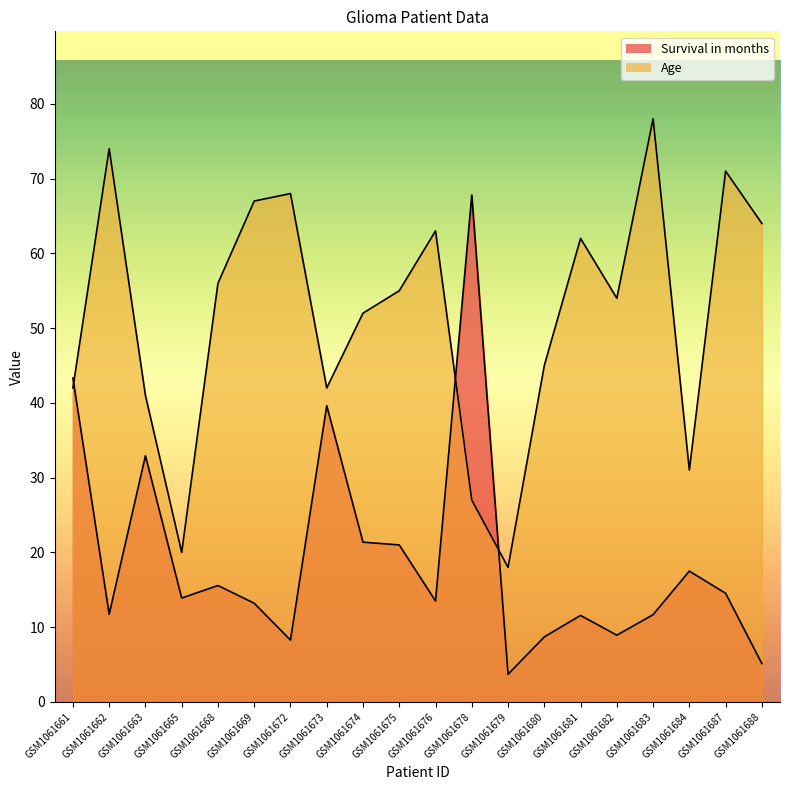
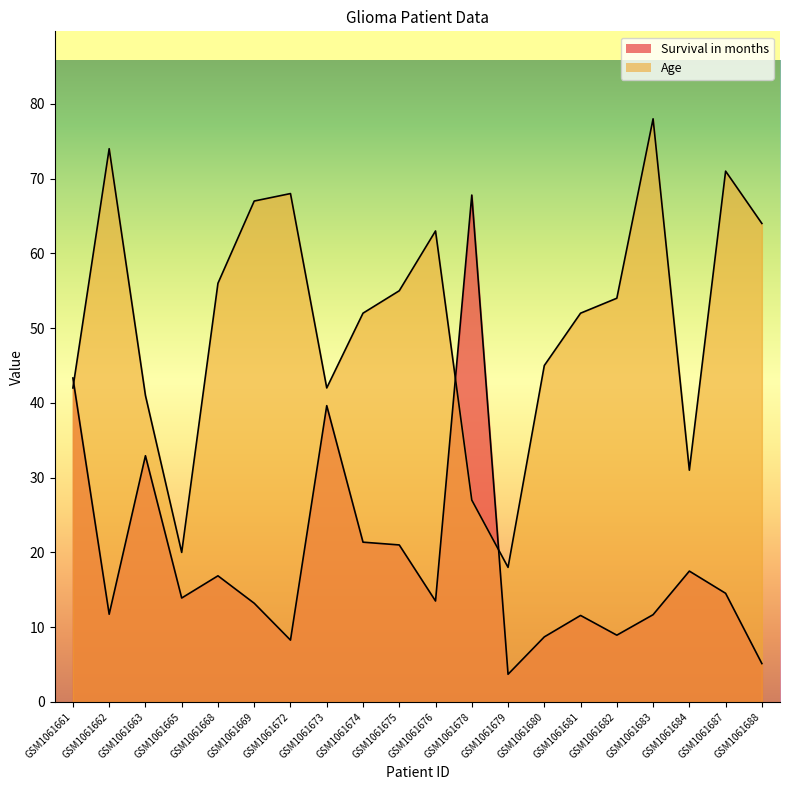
Survival in months, GSM1061668: 16 -> 17
Age, GSM1061681: 62 -> 52
